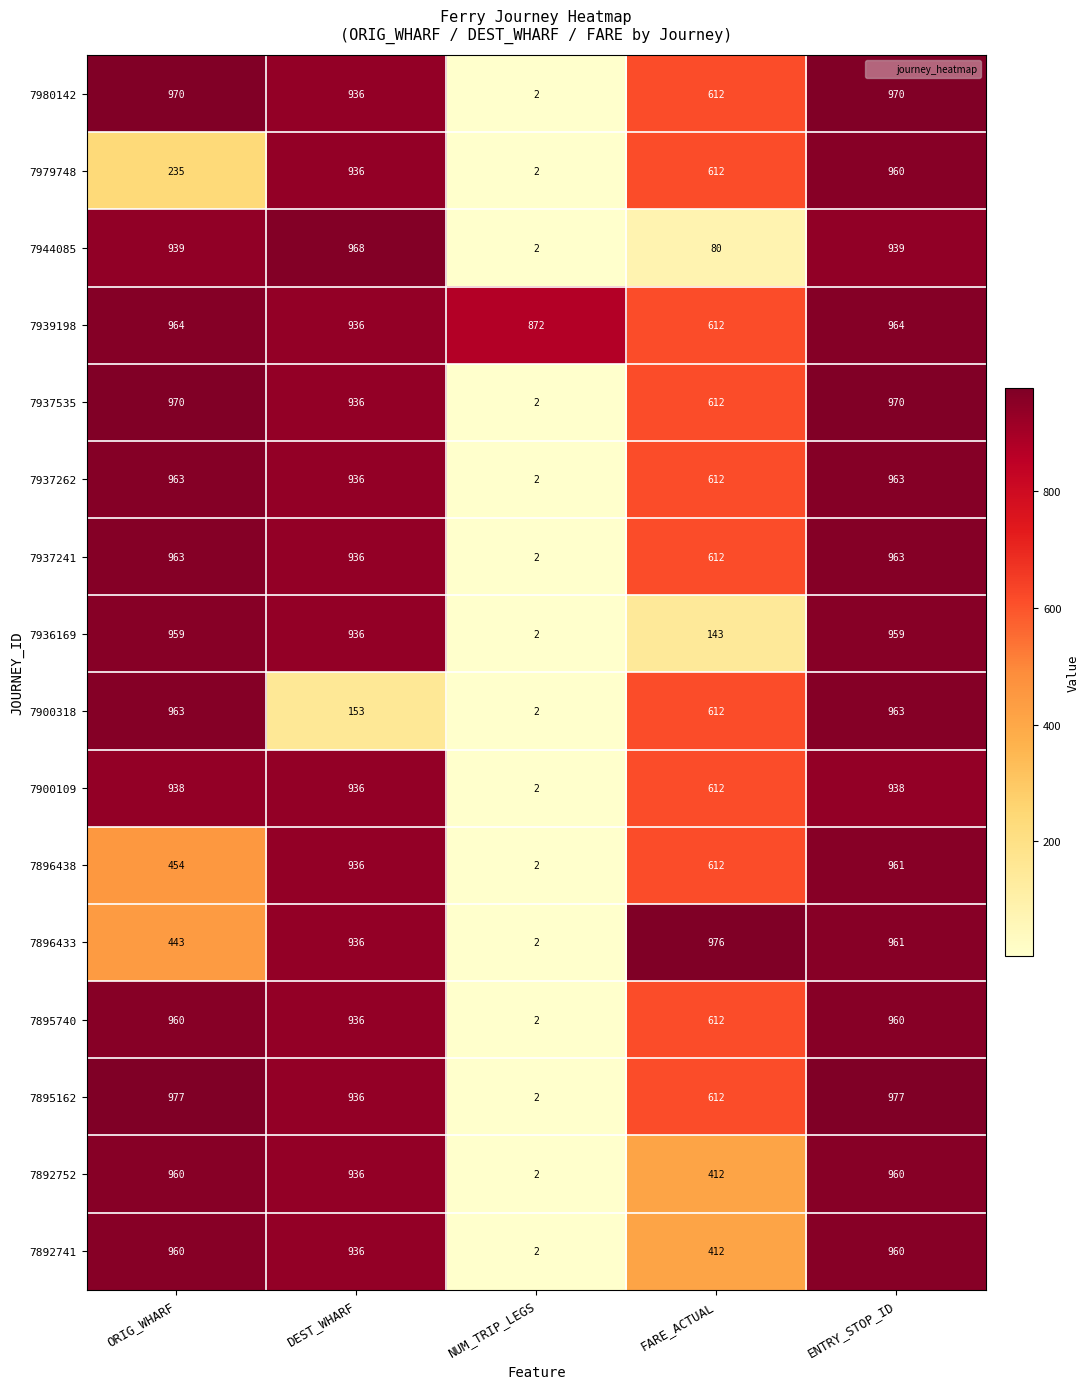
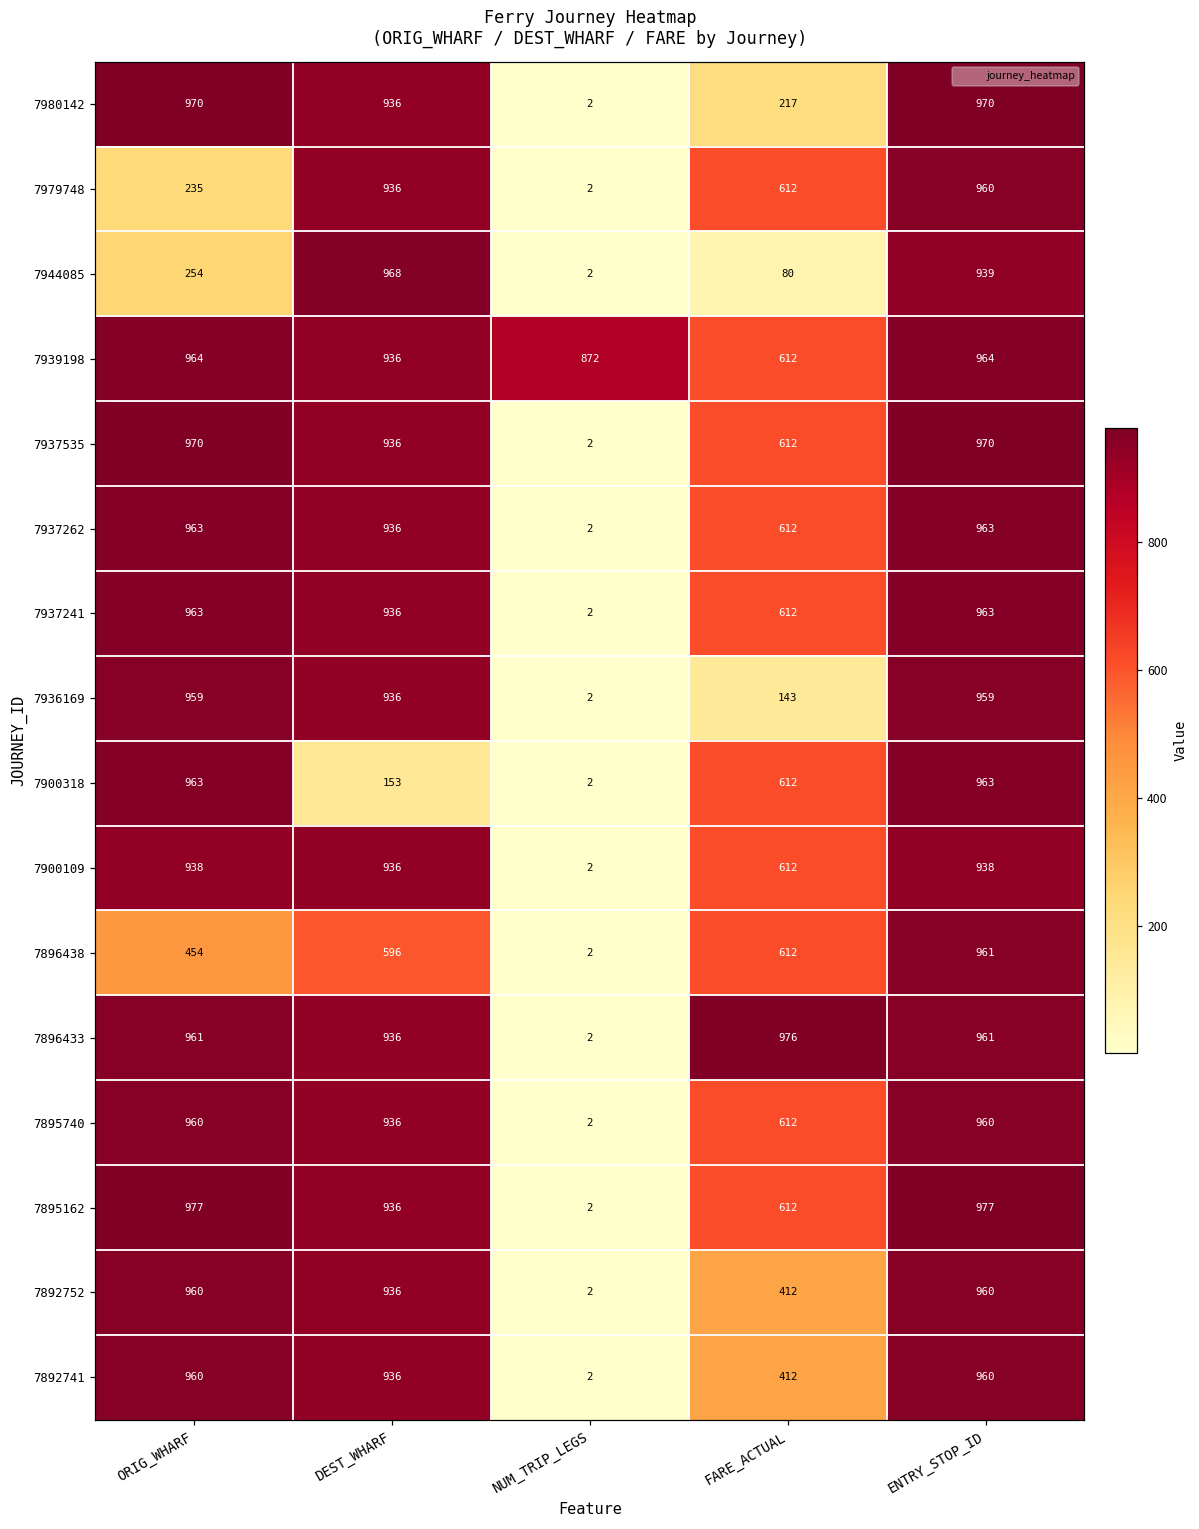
7980142, FARE_ACTUAL: 612 -> 217
7944085, ORIG_WHARF: 939 -> 254
7896438, DEST_WHARF: 936 -> 596
7896433, ORIG_WHARF: 443 -> 961
